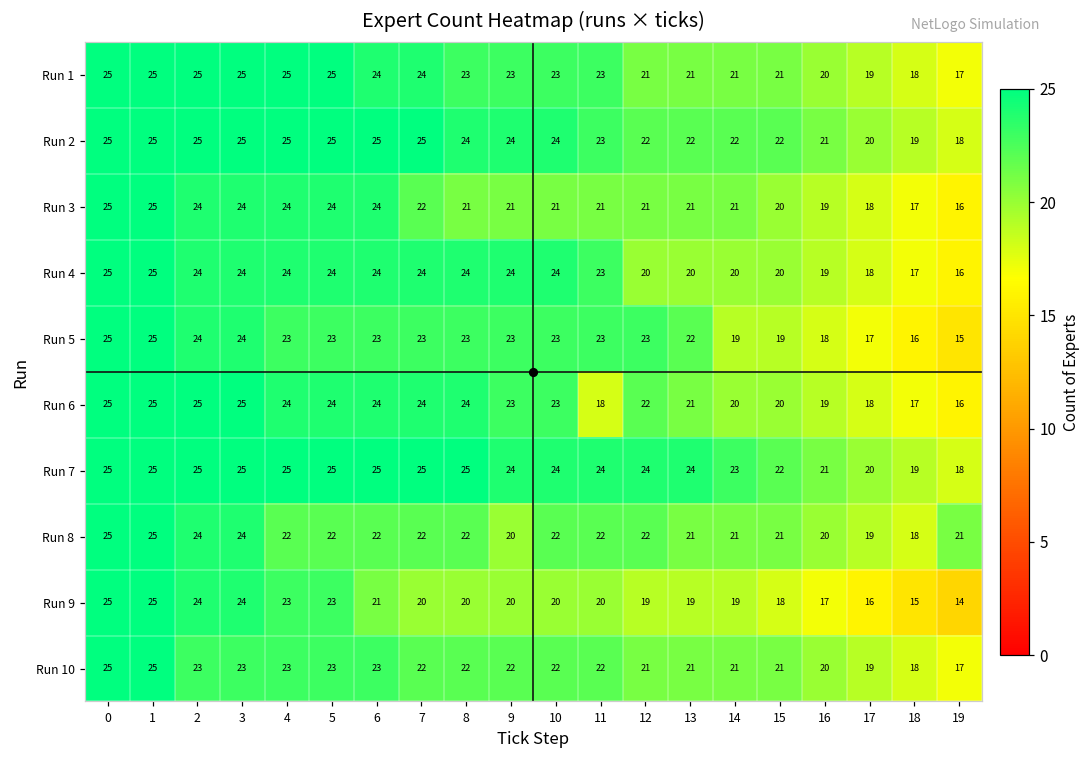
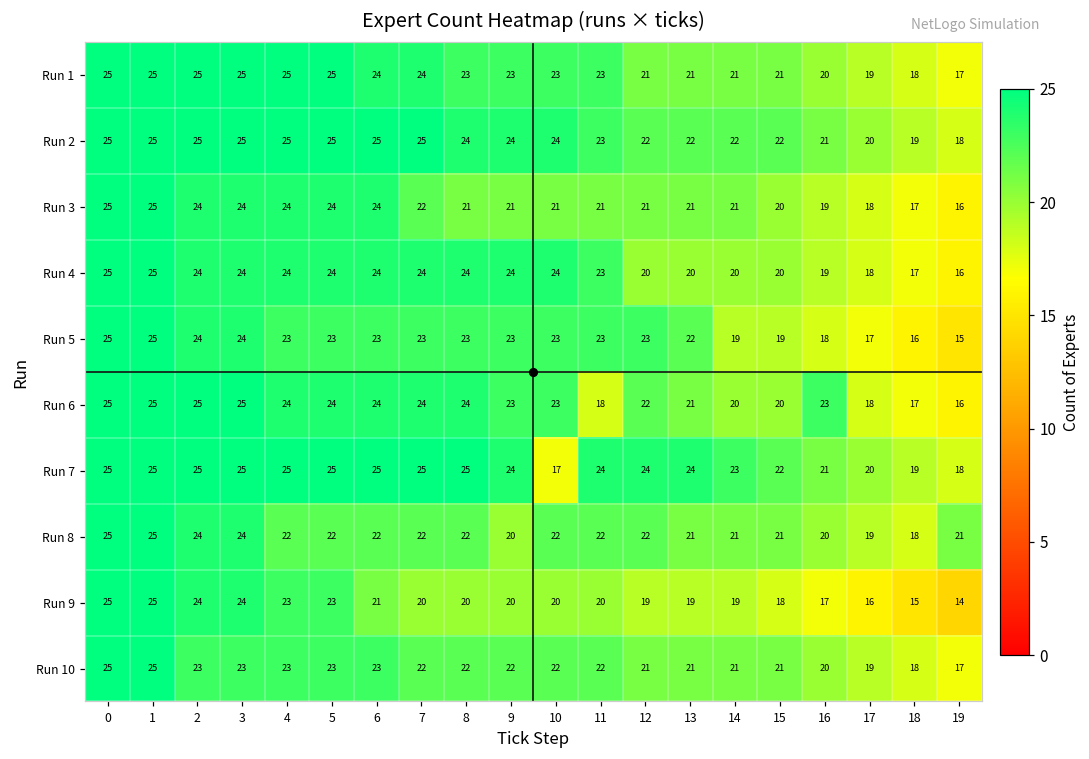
Run 6, 16: 19 -> 23
Run 7, 10: 24 -> 17
